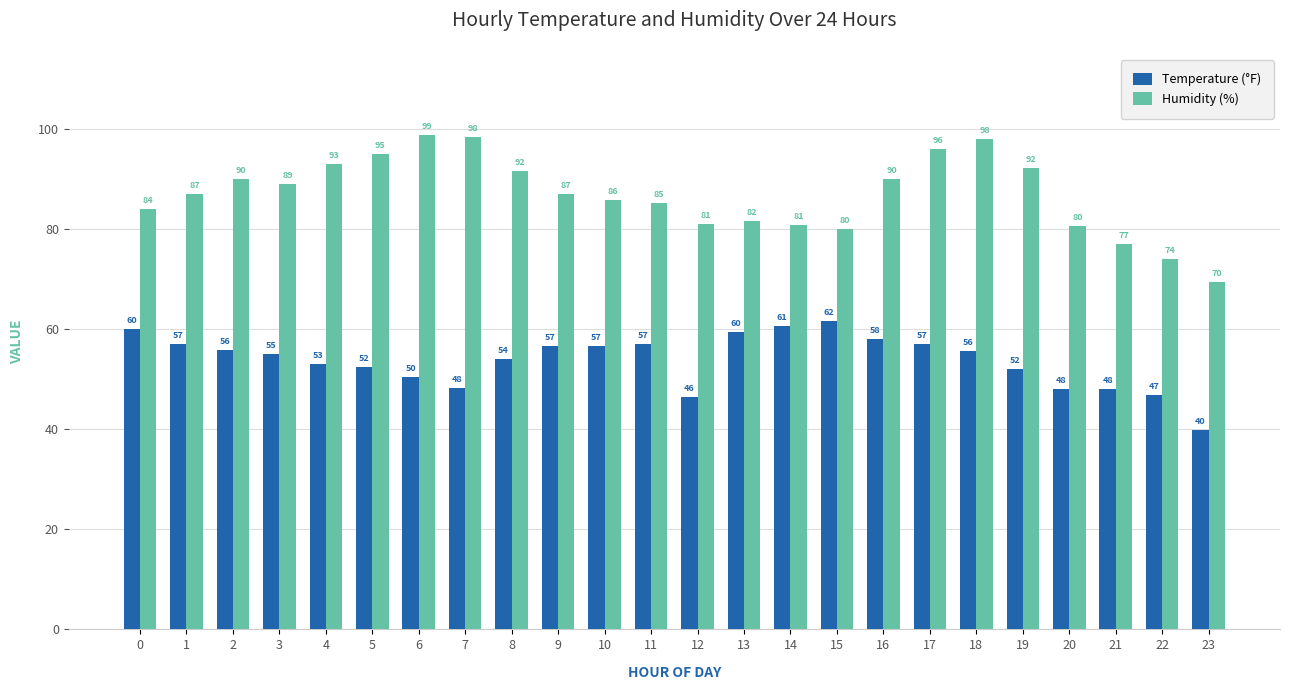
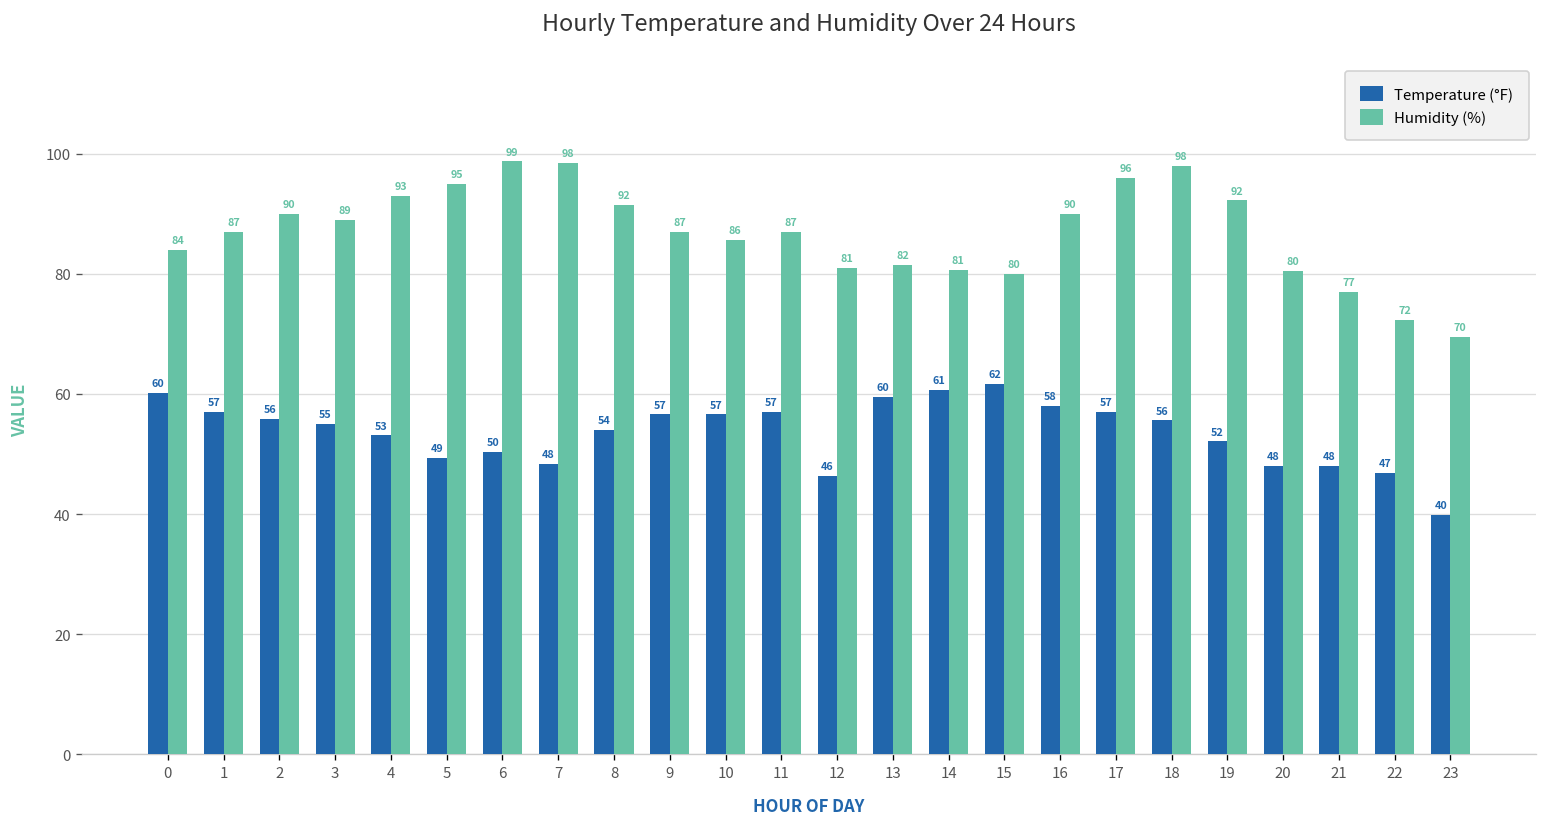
Temperature (°F), 5: 52 -> 49
Humidity (%), 11: 85 -> 87
Humidity (%), 22: 74 -> 72
